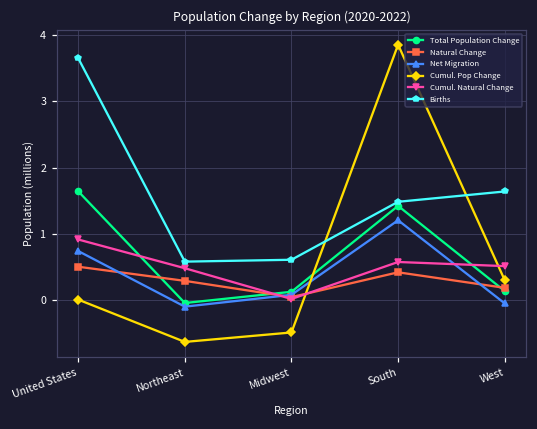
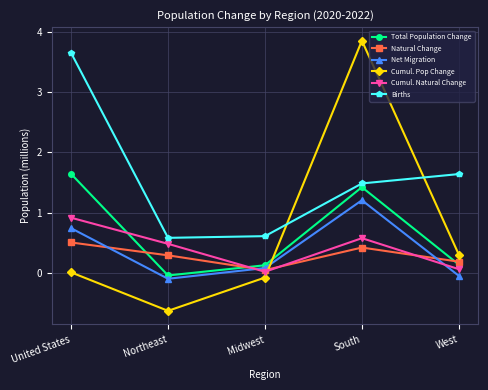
Cumul. Pop Change, Midwest: -0.5 -> -0.1
Cumul. Natural Change, West: 0.5 -> 0.1
